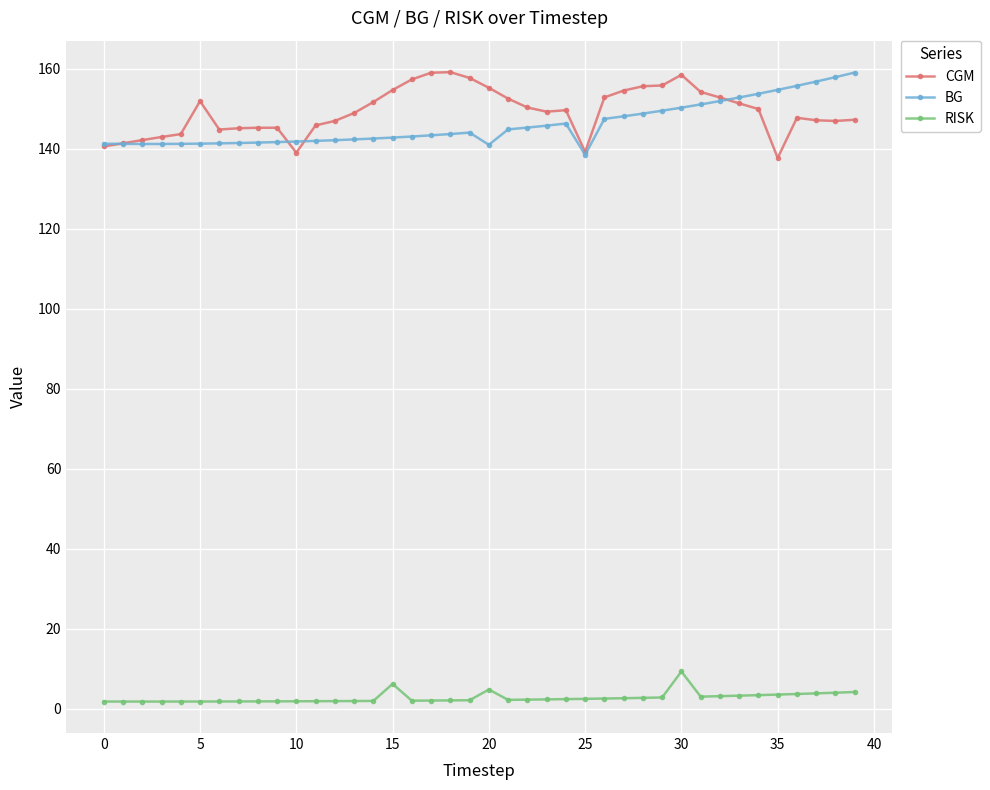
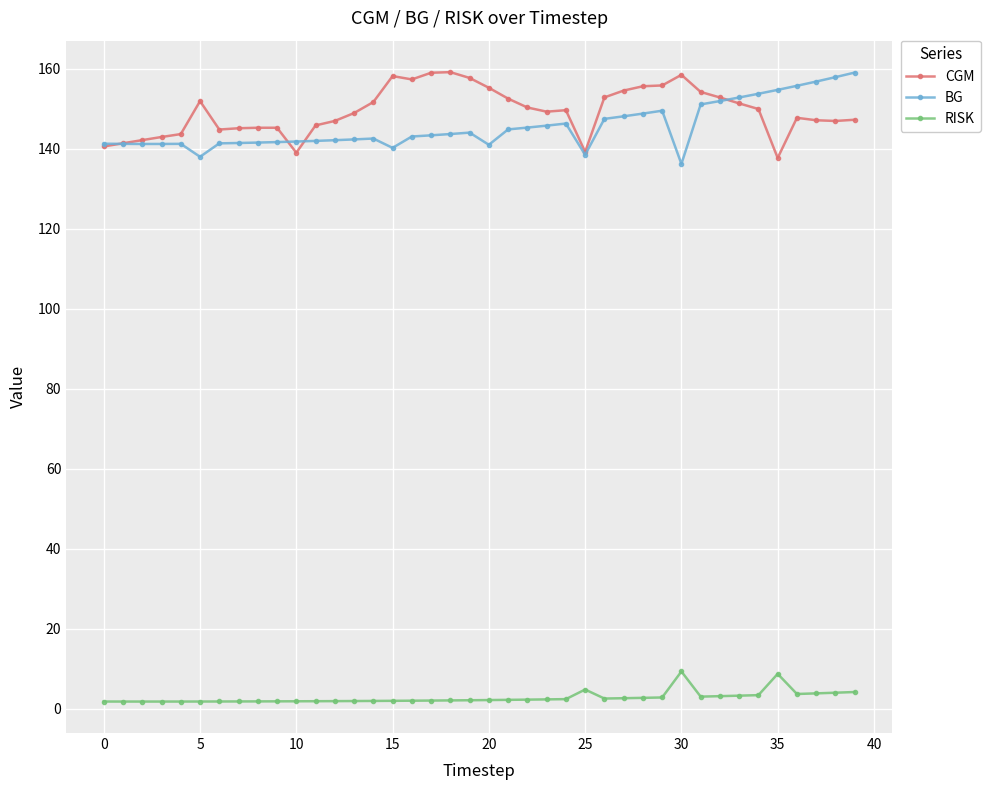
BG, 5: 141 -> 138
CGM, 15: 155 -> 158
BG, 15: 143 -> 140
RISK, 15: 6 -> 2
RISK, 20: 5 -> 2
RISK, 25: 2 -> 5
BG, 30: 150 -> 136
RISK, 35: 4 -> 9
